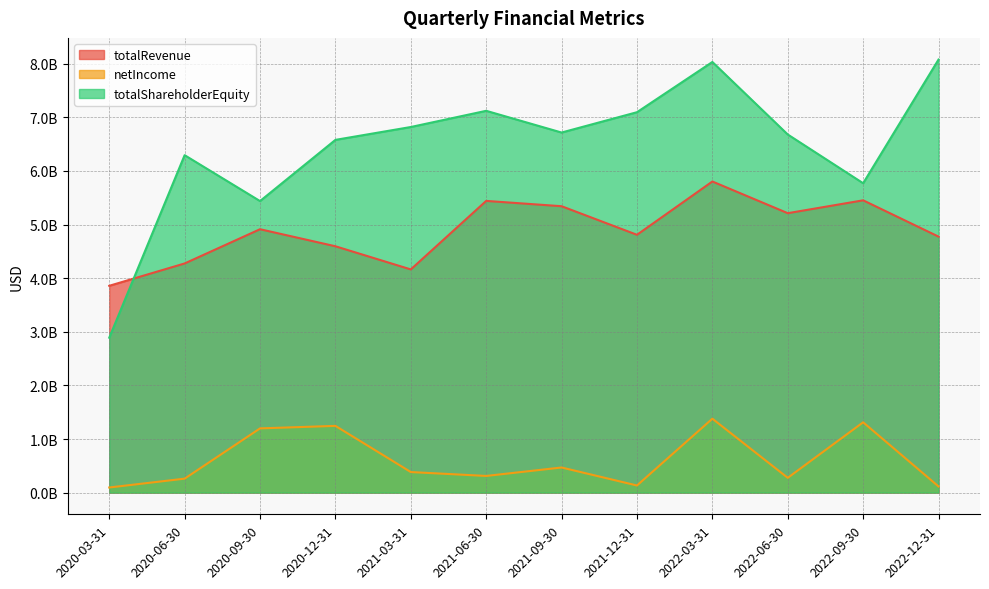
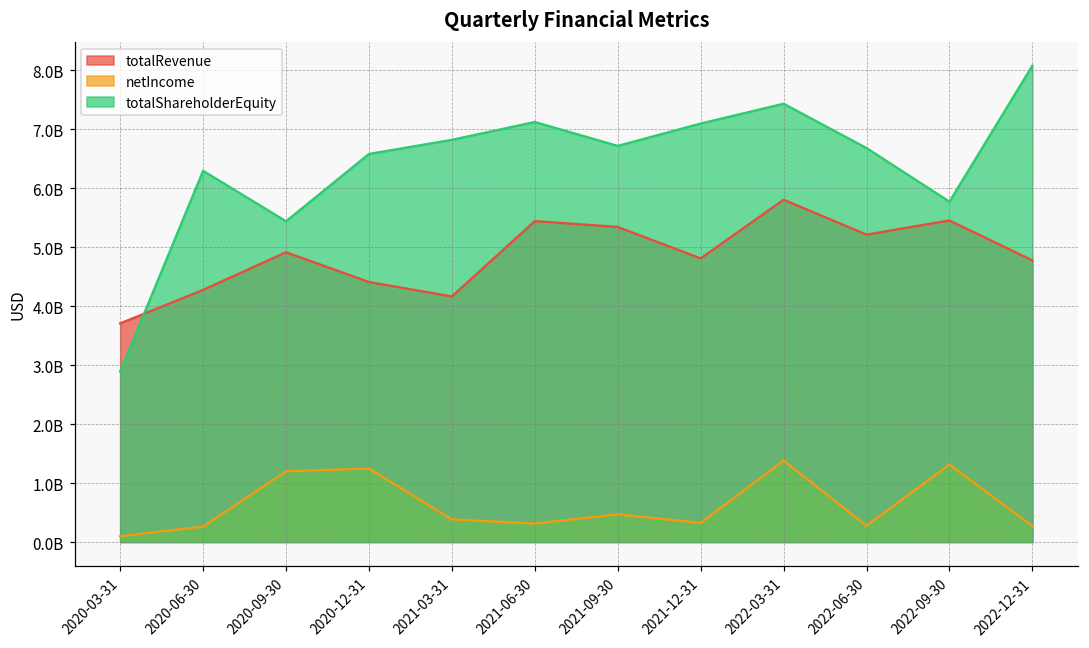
totalRevenue, 2020-03-31: 3900000000 -> 3700000000
totalRevenue, 2020-12-31: 4600000000 -> 4400000000
netIncome, 2021-12-31: 100000000 -> 300000000
totalShareholderEquity, 2022-03-31: 8000000000 -> 7400000000
netIncome, 2022-12-31: 100000000 -> 300000000
